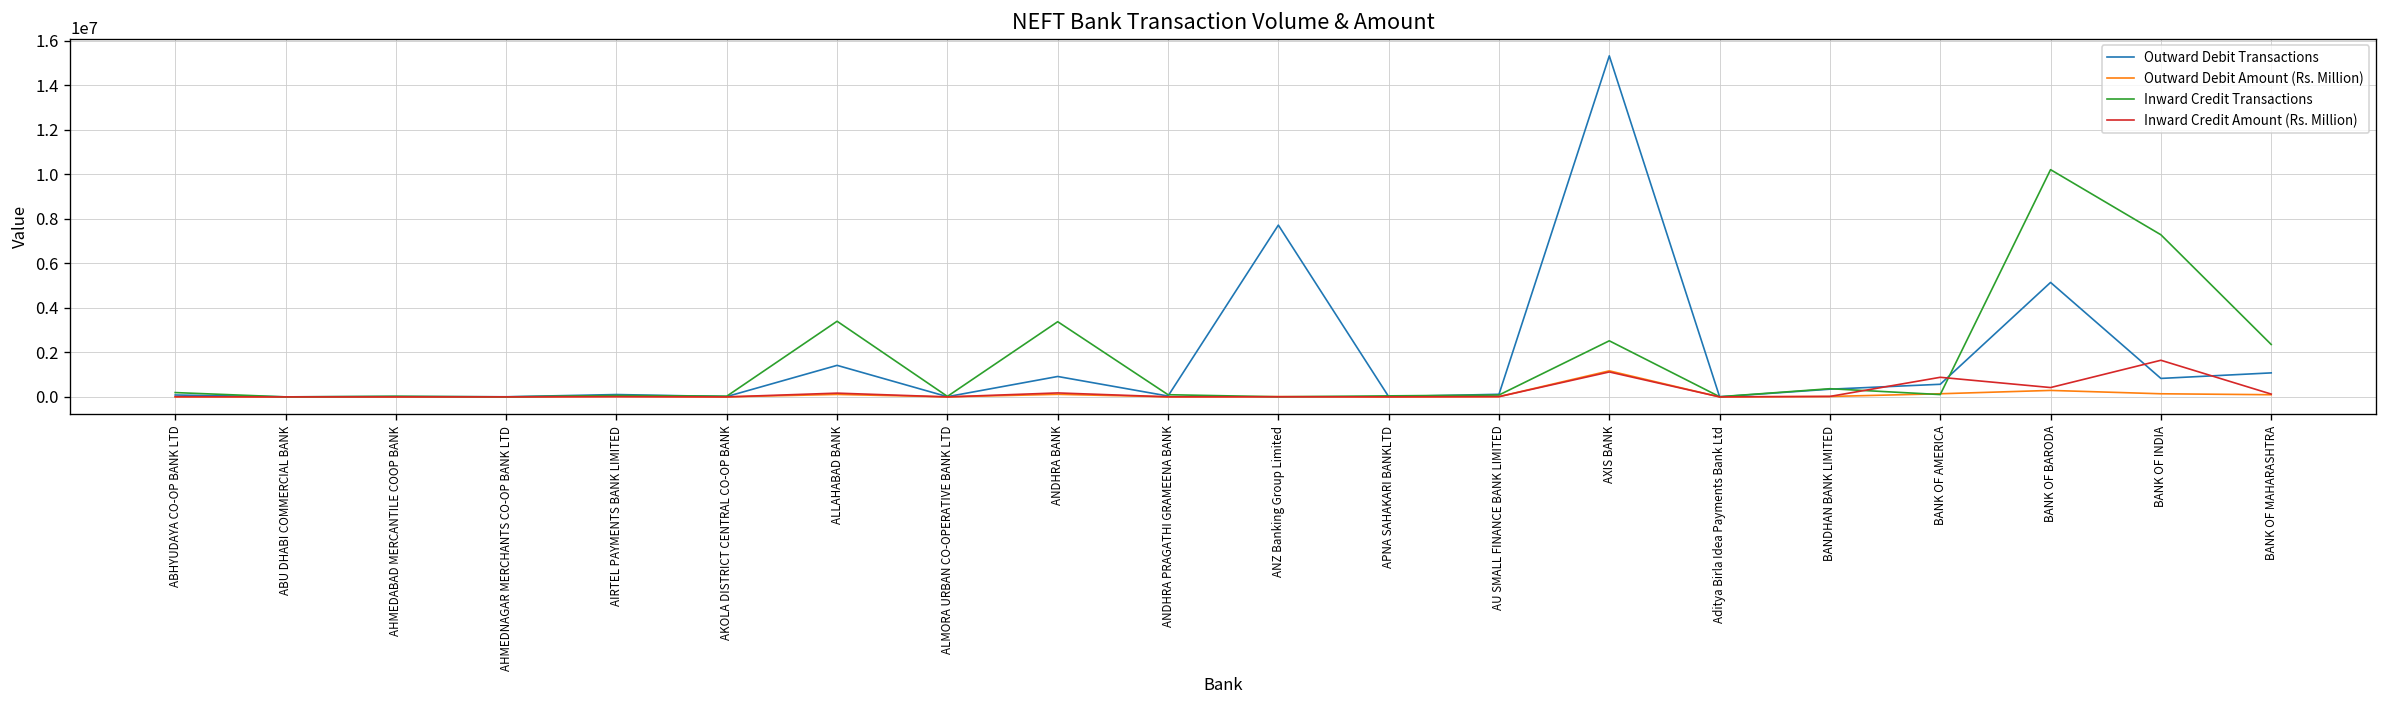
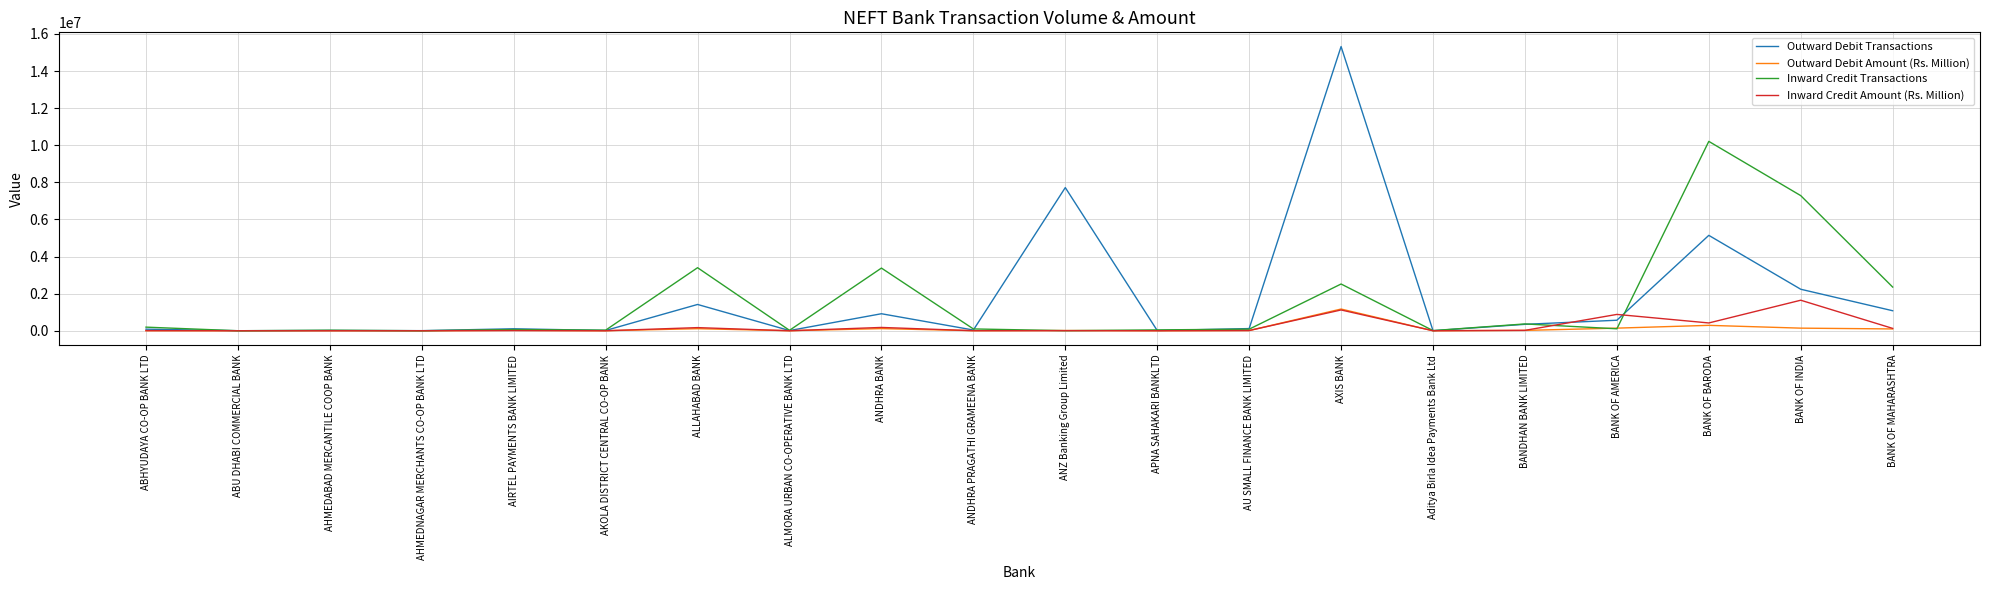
Outward Debit Transactions, BANK OF INDIA: 800000 -> 2200000
